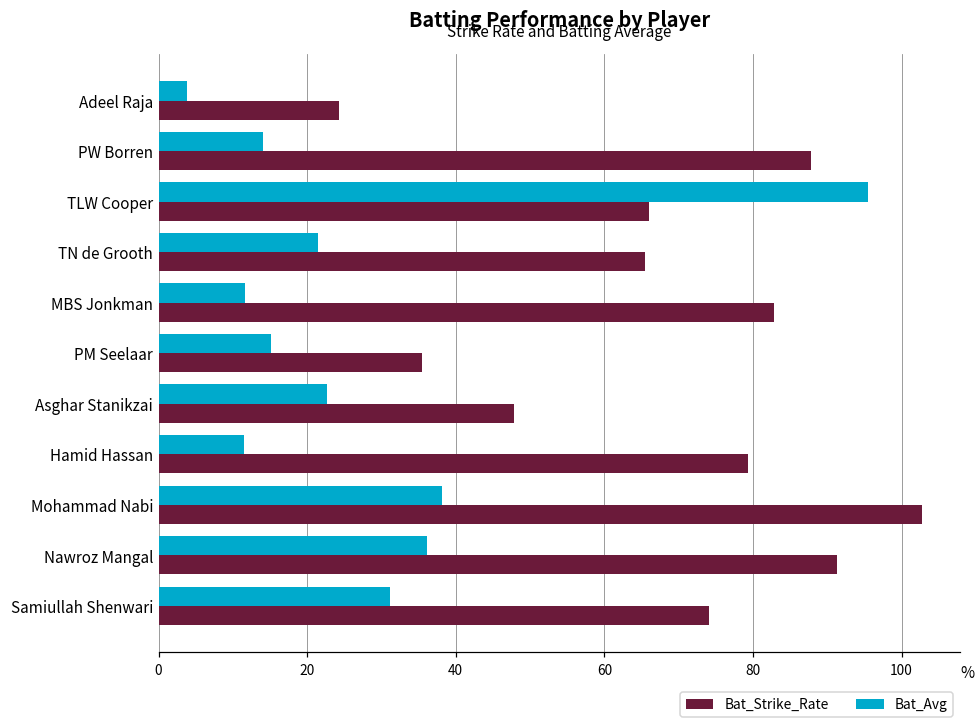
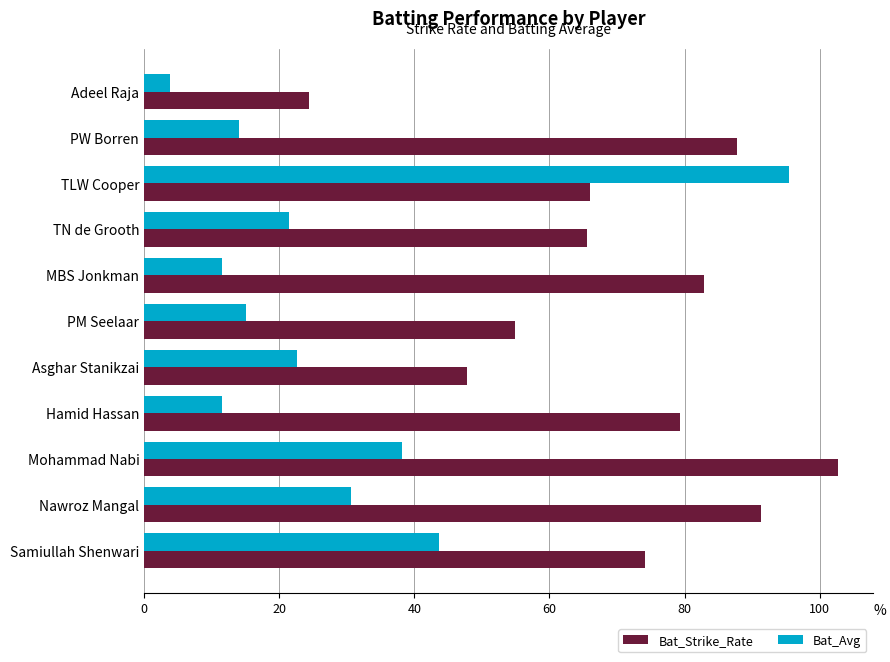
Bat_Strike_Rate, PM Seelaar: 35 -> 55
Bat_Avg, Nawroz Mangal: 36 -> 31
Bat_Avg, Samiullah Shenwari: 31 -> 44
